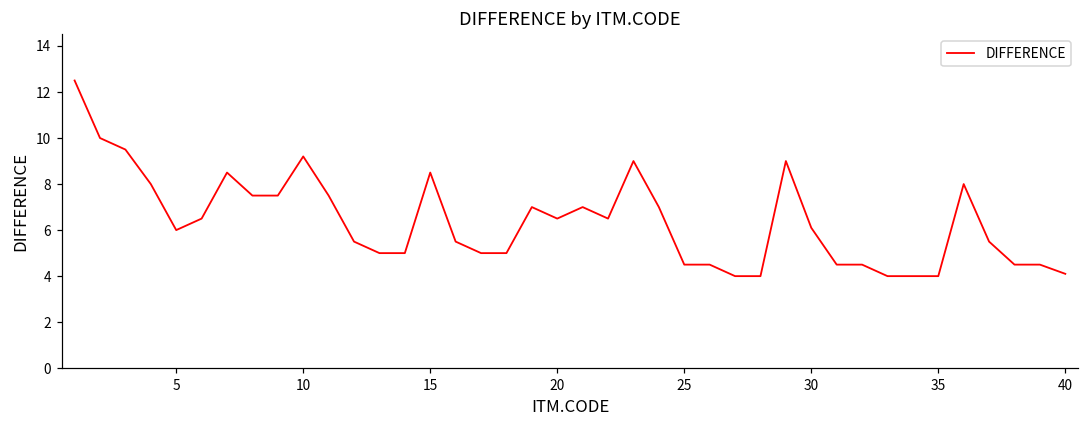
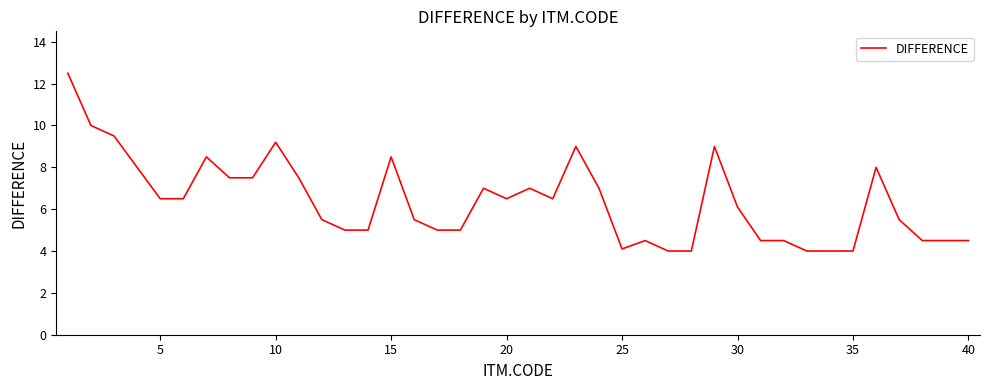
5: 6.0 -> 6.5
25: 4.5 -> 4.1
40: 4.1 -> 4.5
